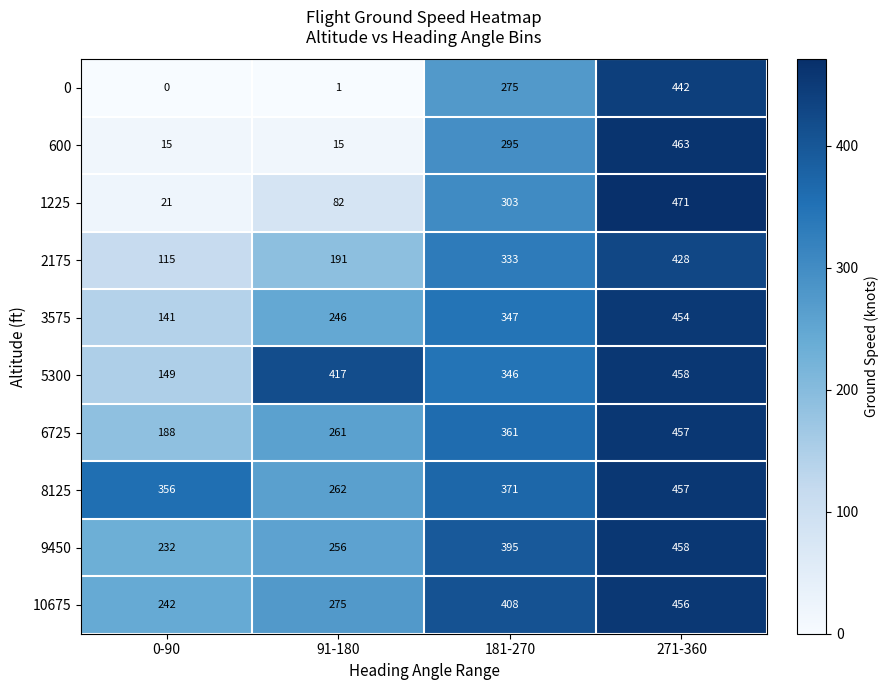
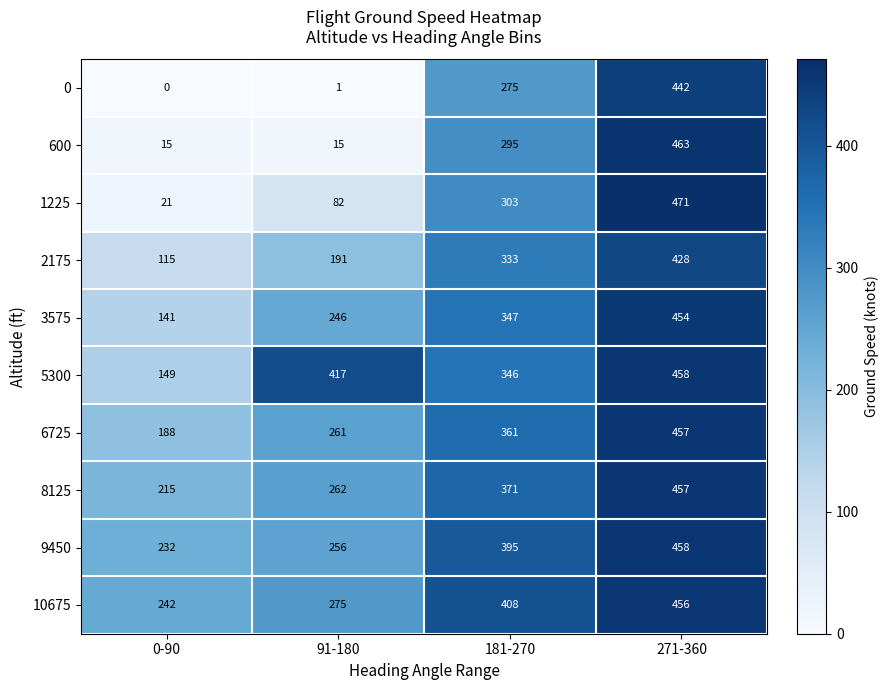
8125, 0-90: 356 -> 215
